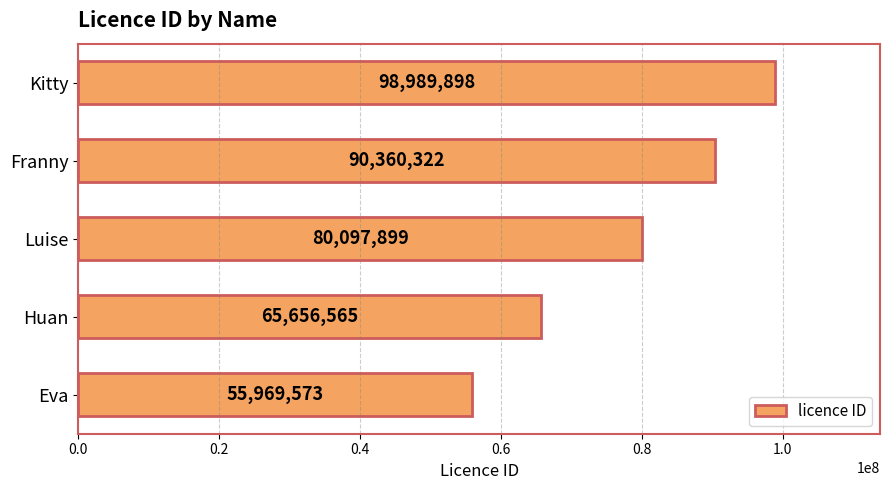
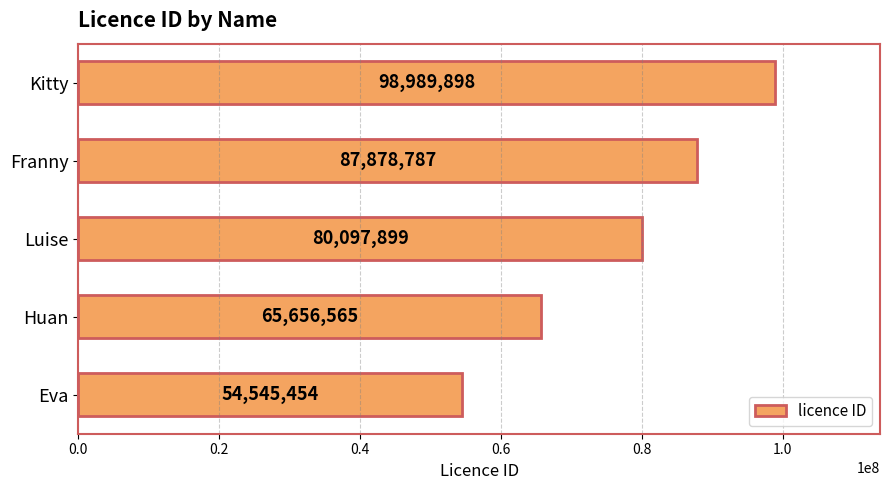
Franny: 90,360,322 -> 87,878,787
Eva: 55,969,573 -> 54,545,454
